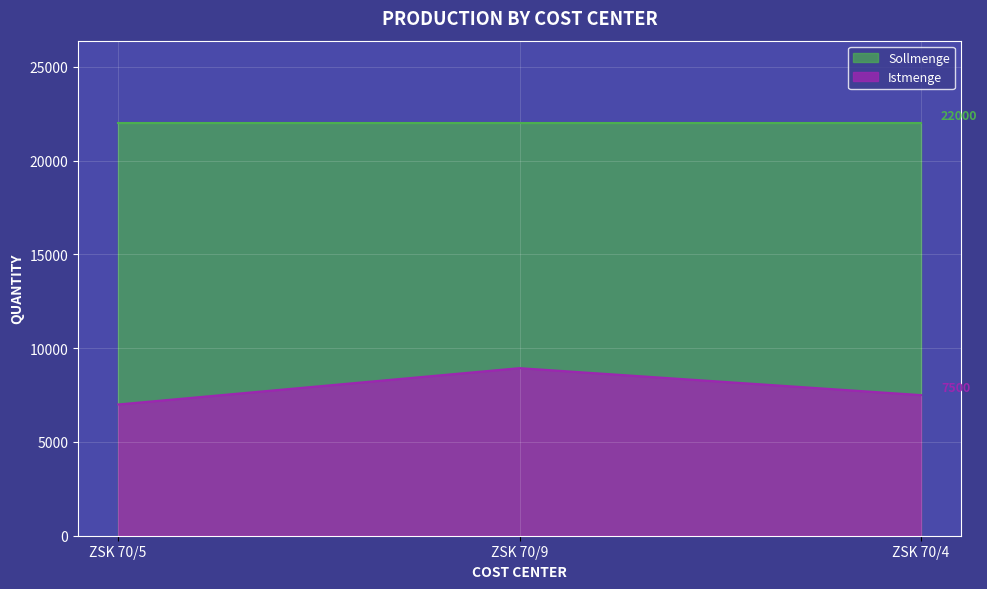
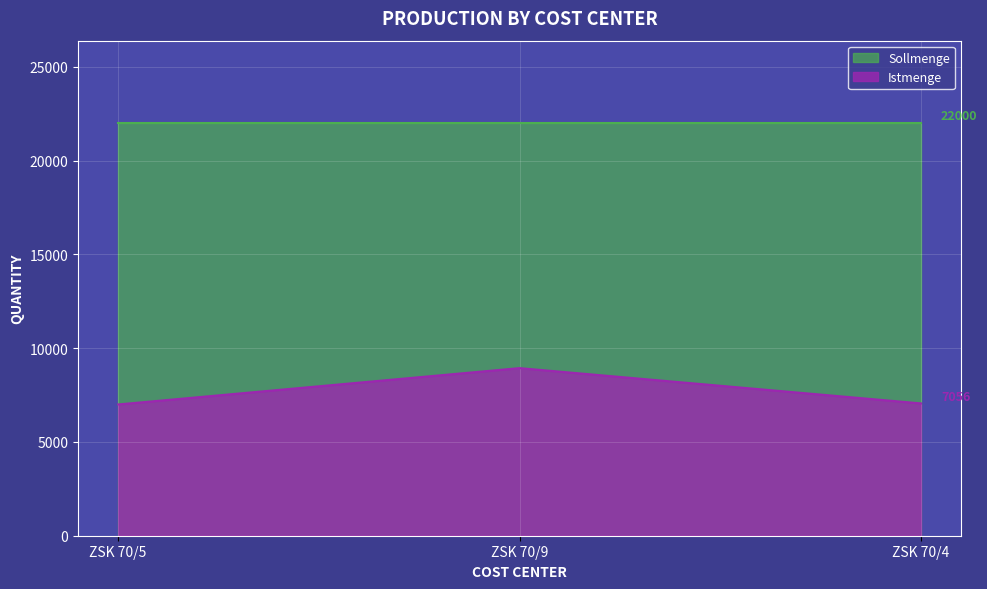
Istmenge, ZSK 70/4: 7500 -> 7056
